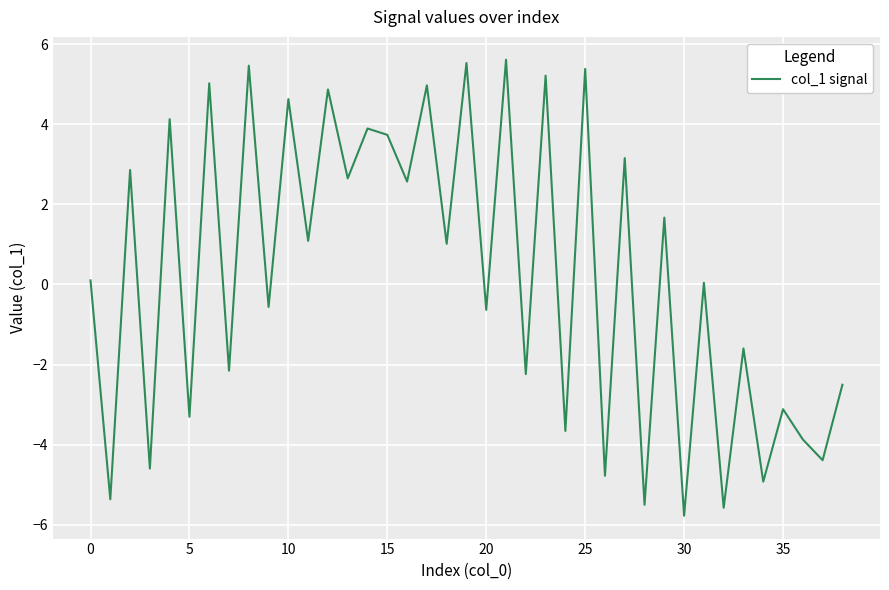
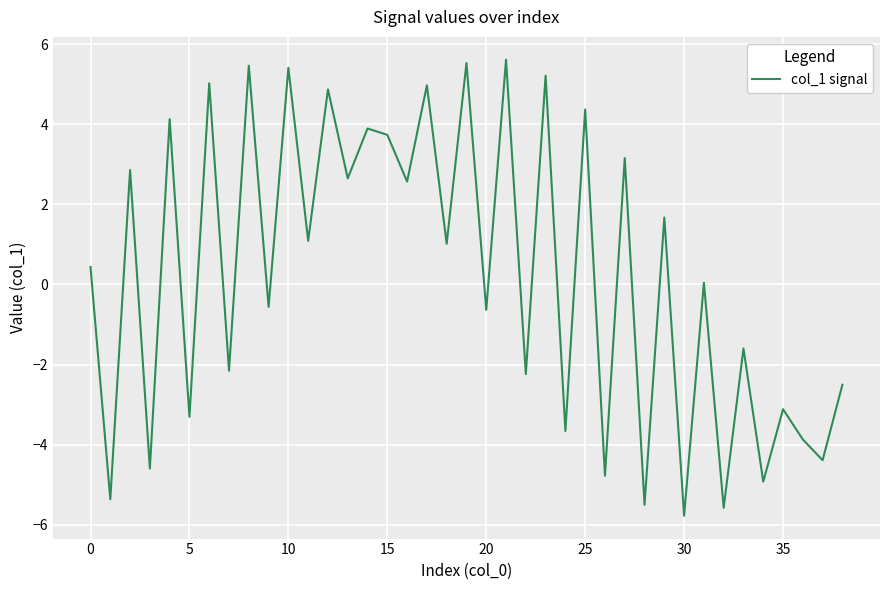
0: 0.1 -> 0.4
10: 4.6 -> 5.4
25: 5.4 -> 4.4
